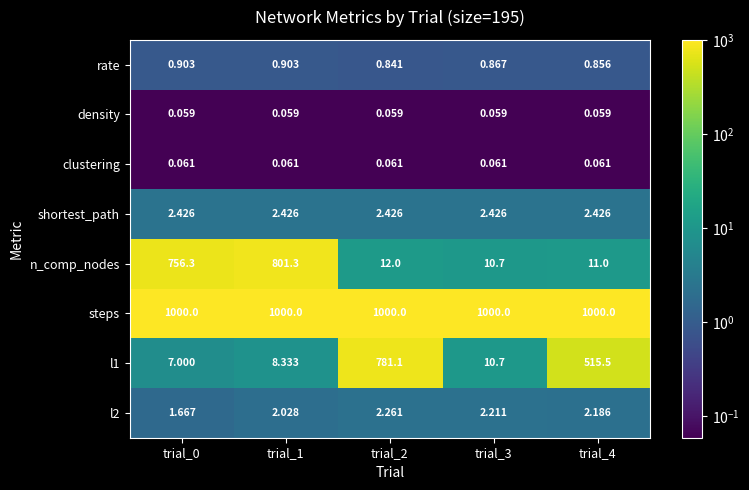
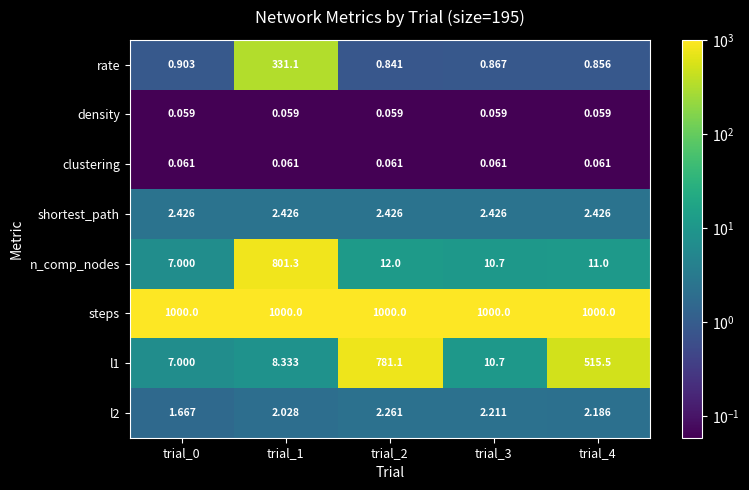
rate, trial_1: 0.903 -> 331.1
n_comp_nodes, trial_0: 756.3 -> 7.000
